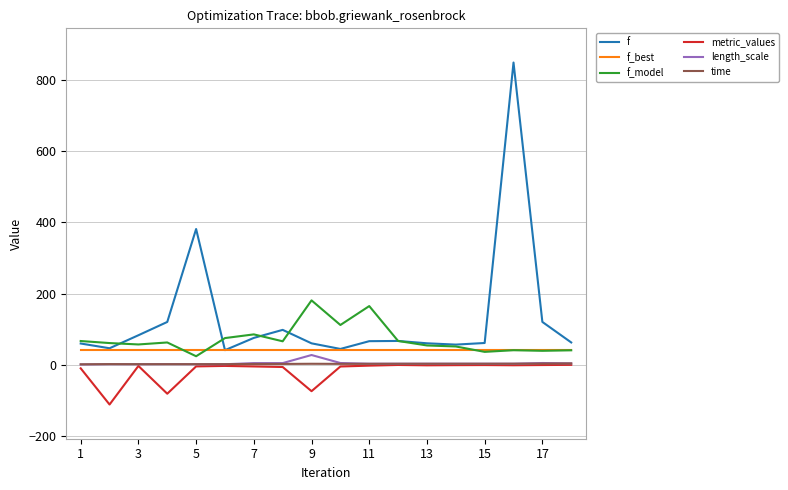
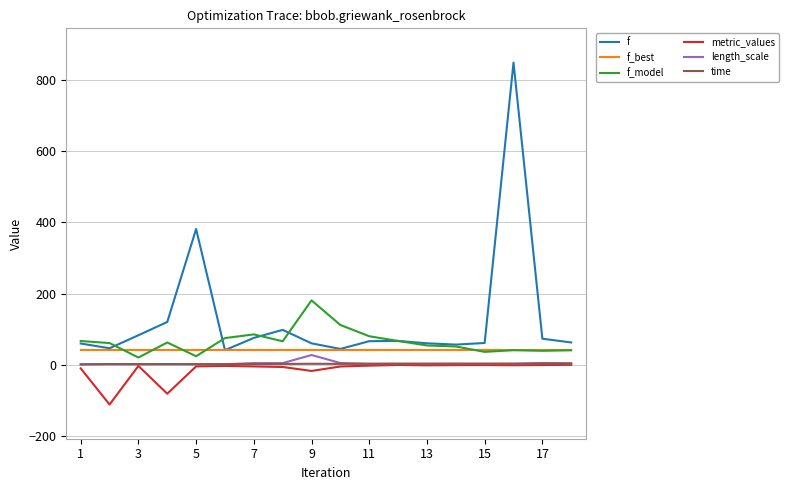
f_model, 3: 60 -> 20
metric_values, 9: -70 -> -20
f_model, 11: 160 -> 80
f, 17: 120 -> 70
